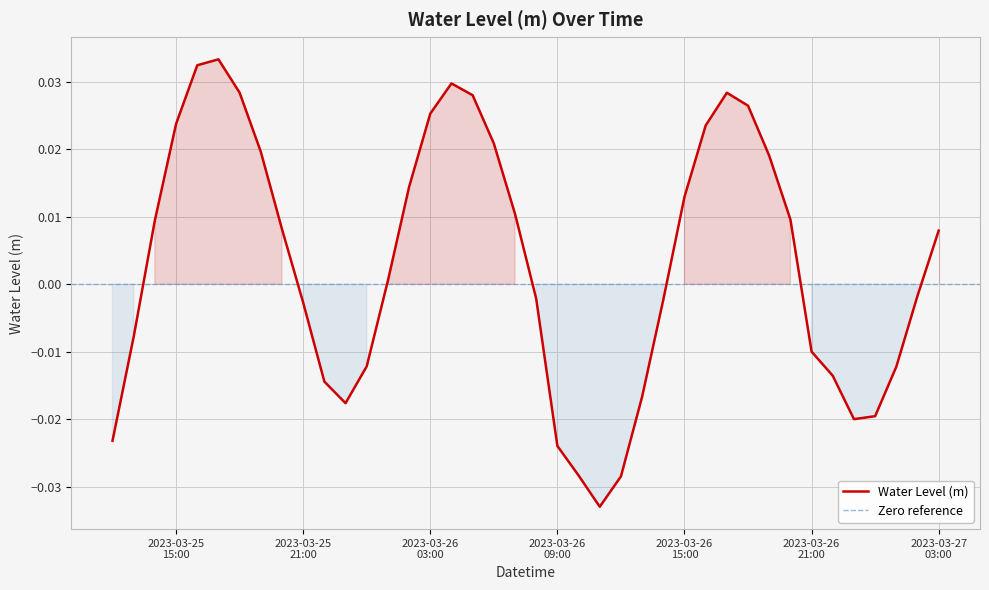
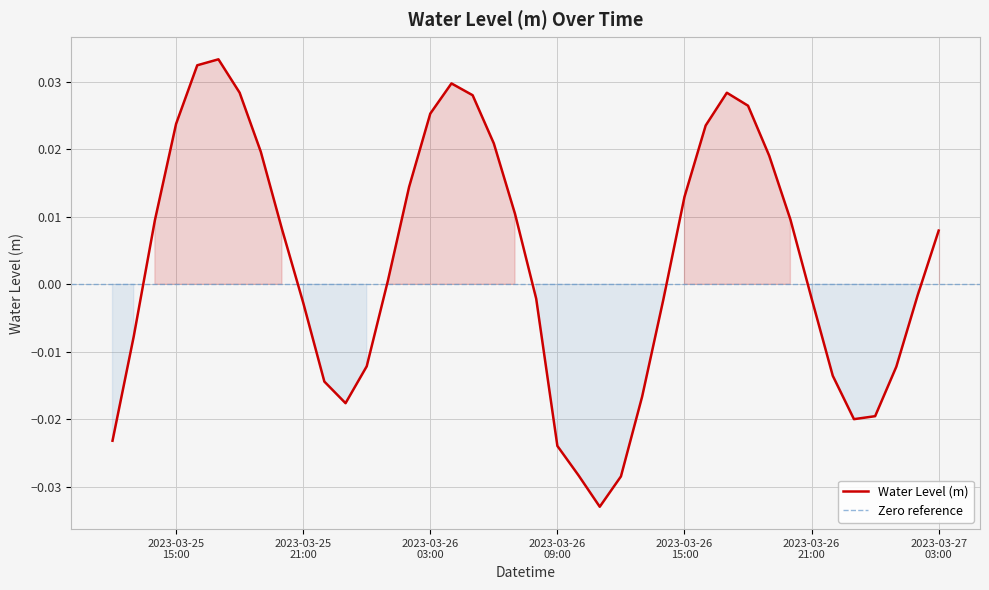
2023-03-26 21:00: -0.010 -> -0.002
